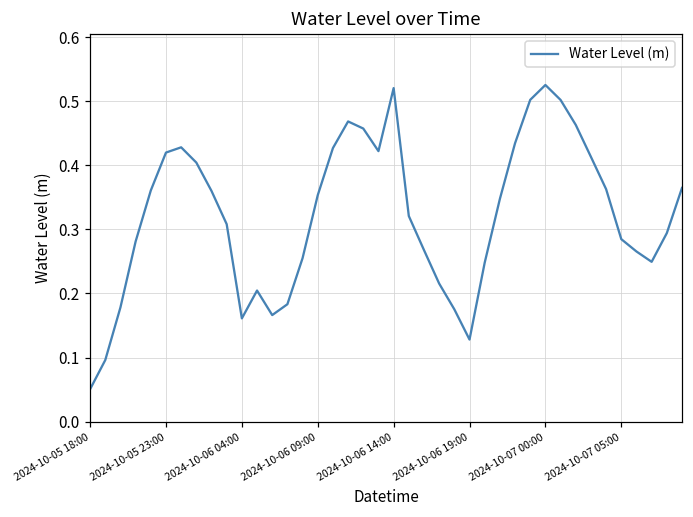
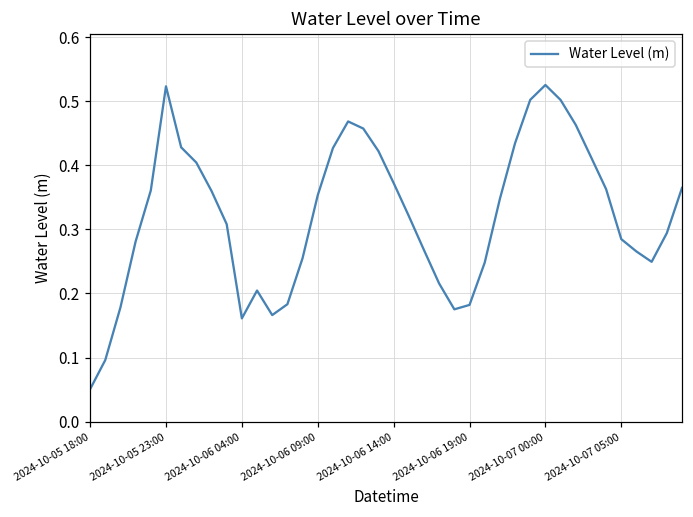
2024-10-05 23:00: 0.42 -> 0.52
2024-10-06 14:00: 0.52 -> 0.37
2024-10-06 19:00: 0.13 -> 0.18
